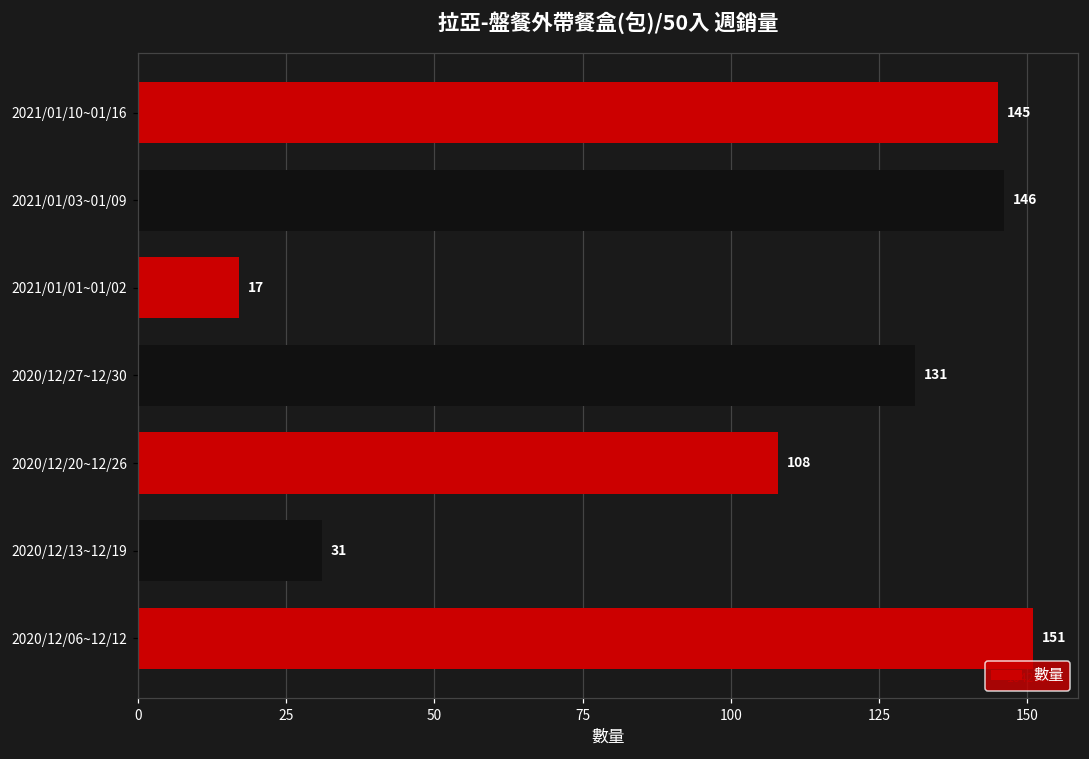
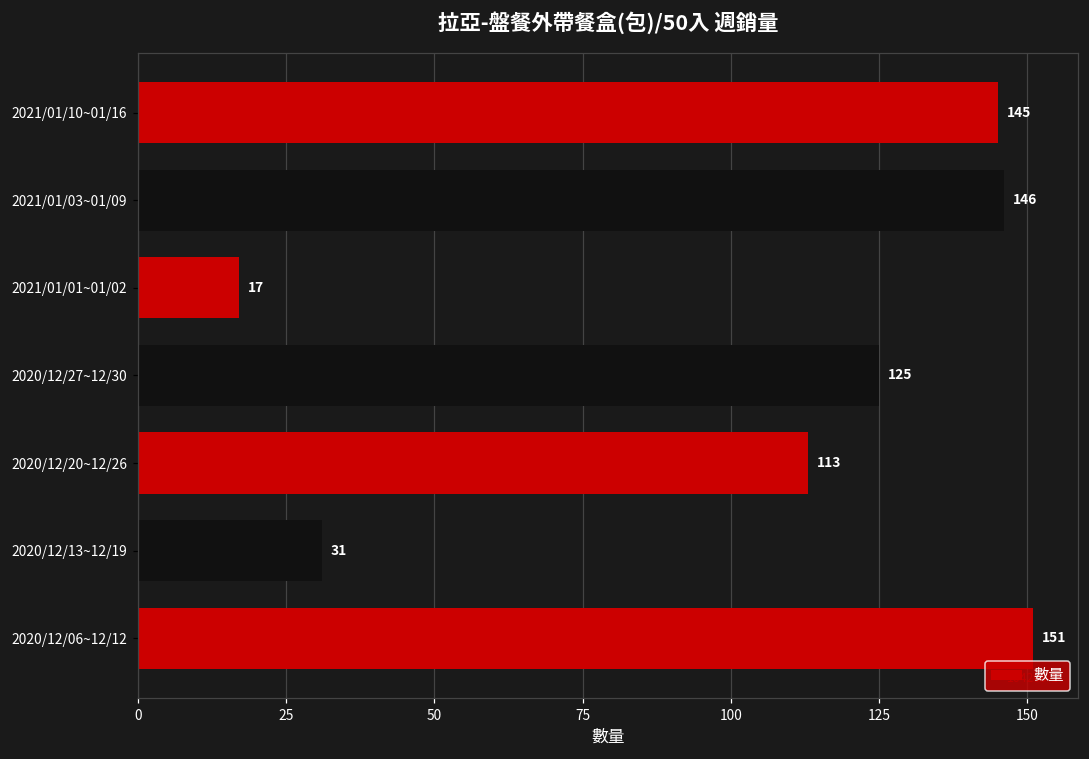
2020/12/27~12/30: 131 -> 125
2020/12/20~12/26: 108 -> 113
